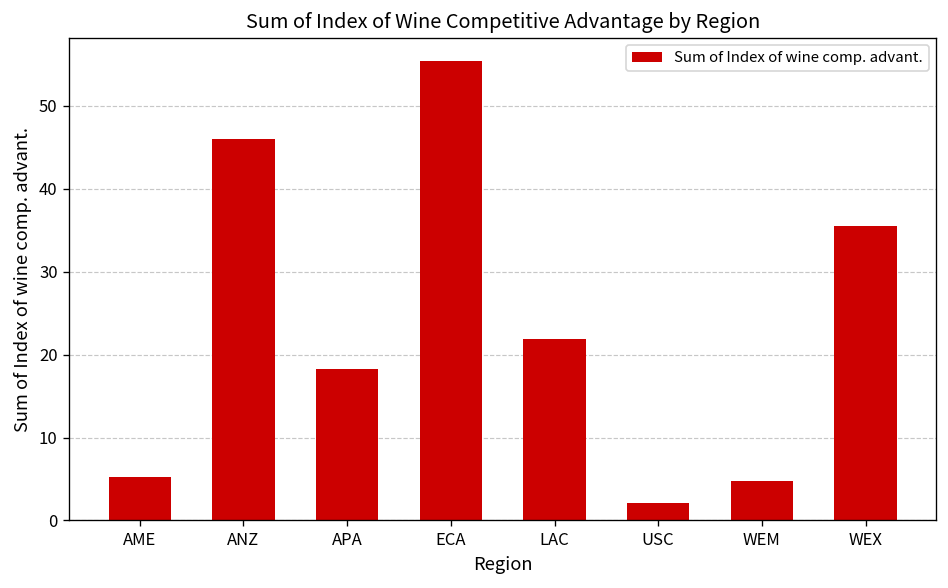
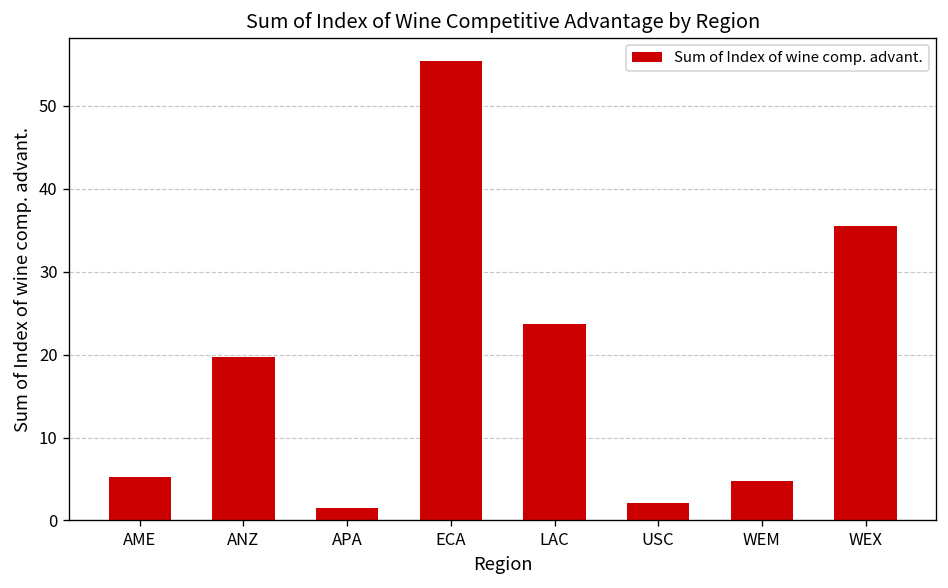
ANZ: 46 -> 20
APA: 18 -> 1
LAC: 22 -> 24
